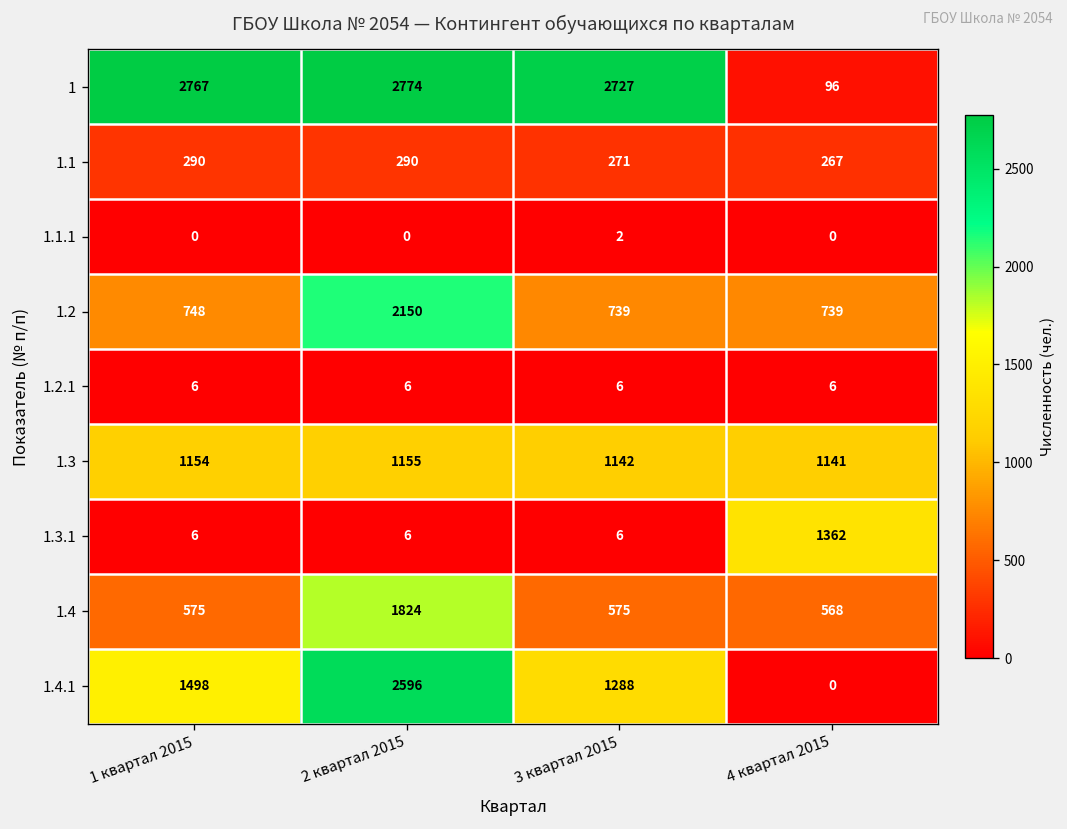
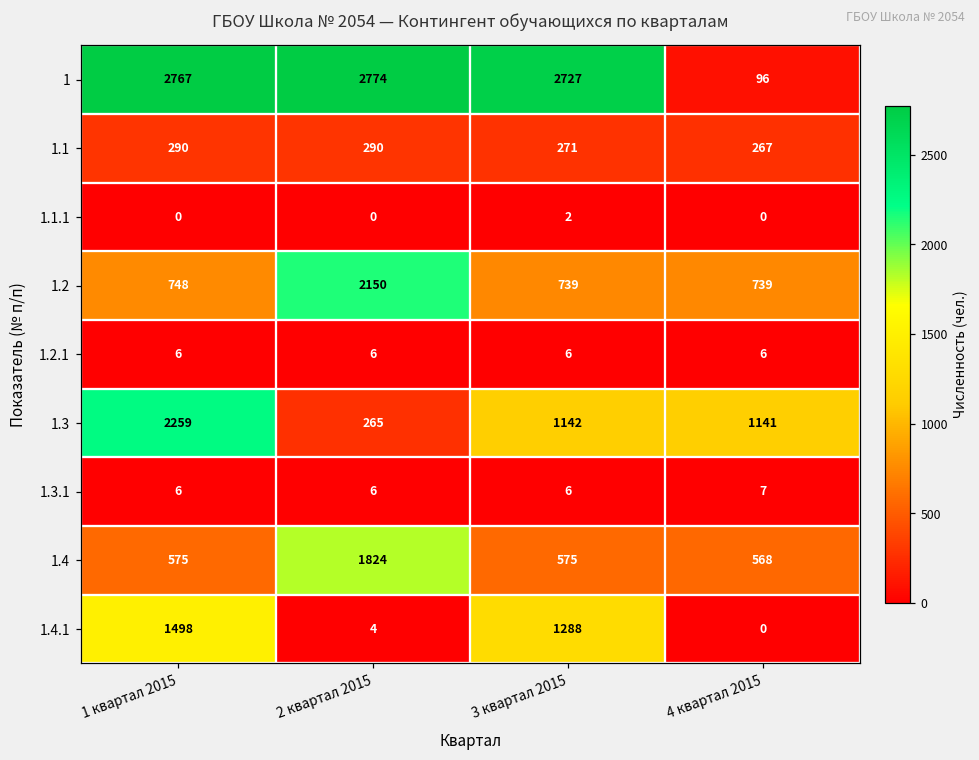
1.3, 1 квартал 2015: 1154 -> 2259
1.3, 2 квартал 2015: 1155 -> 265
1.3.1, 4 квартал 2015: 1362 -> 7
1.4.1, 2 квартал 2015: 2596 -> 4
